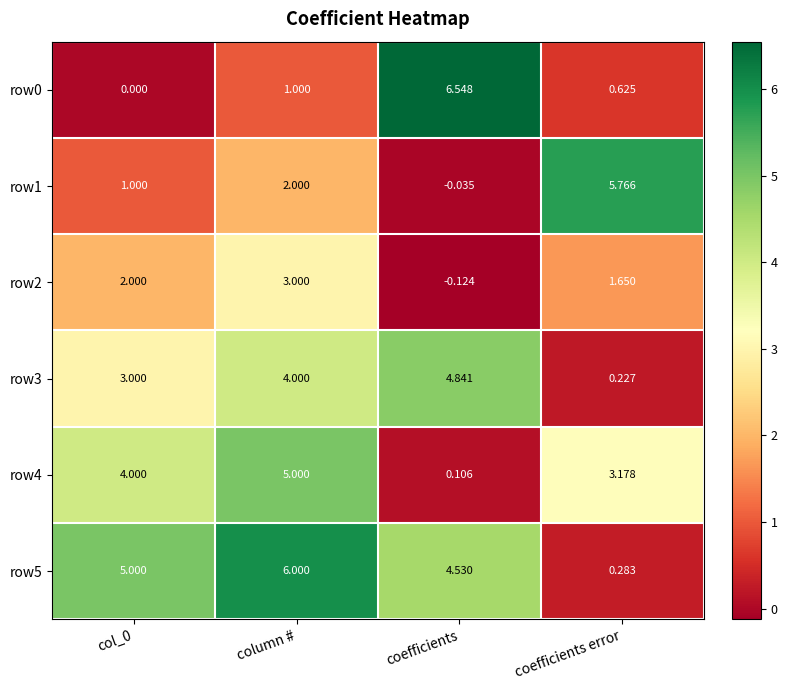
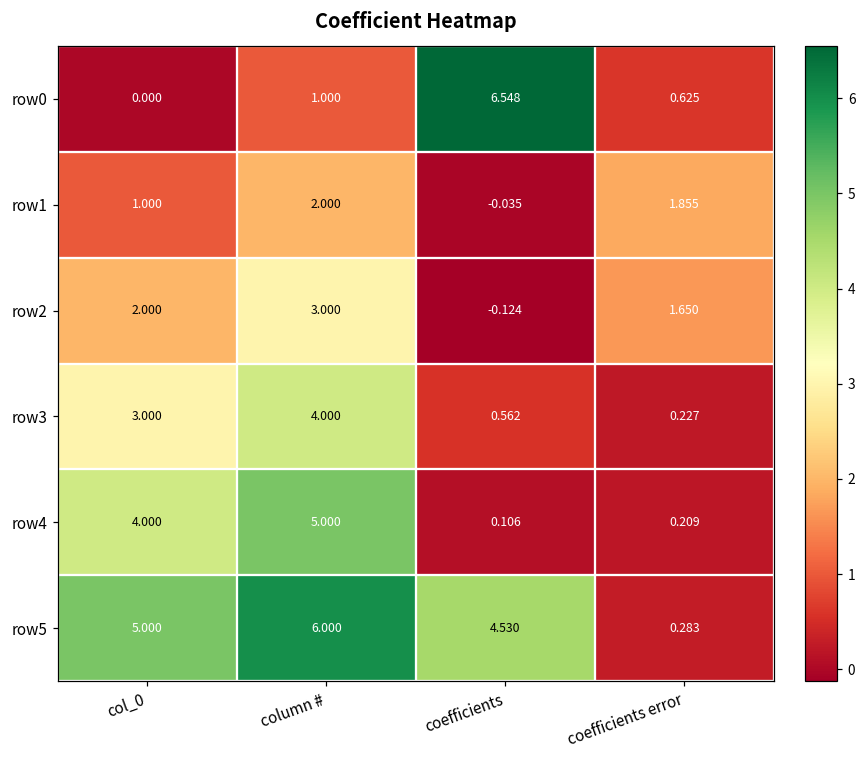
row1, coefficients error: 5.766 -> 1.855
row3, coefficients: 4.841 -> 0.562
row4, coefficients error: 3.178 -> 0.209
